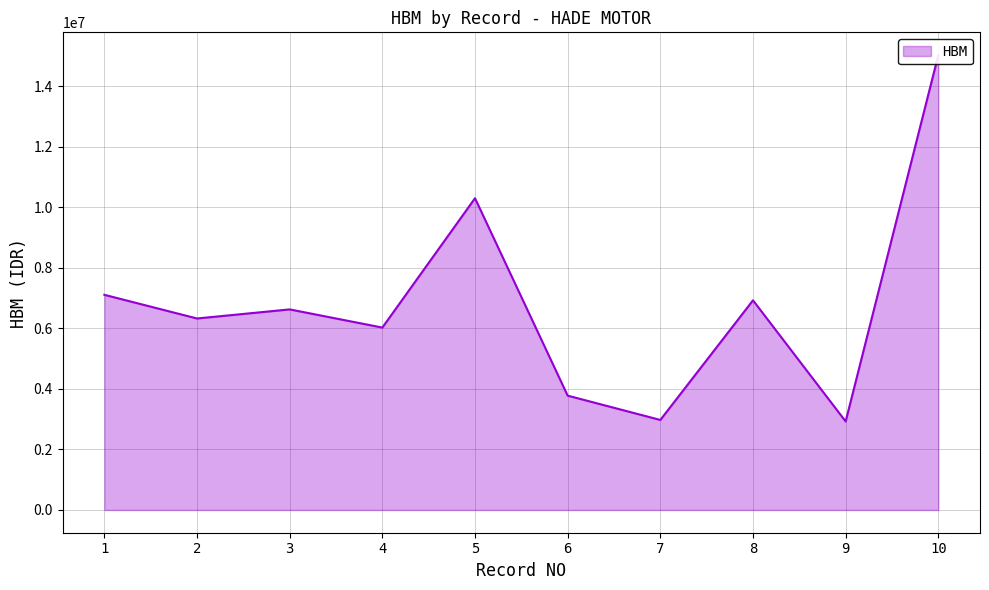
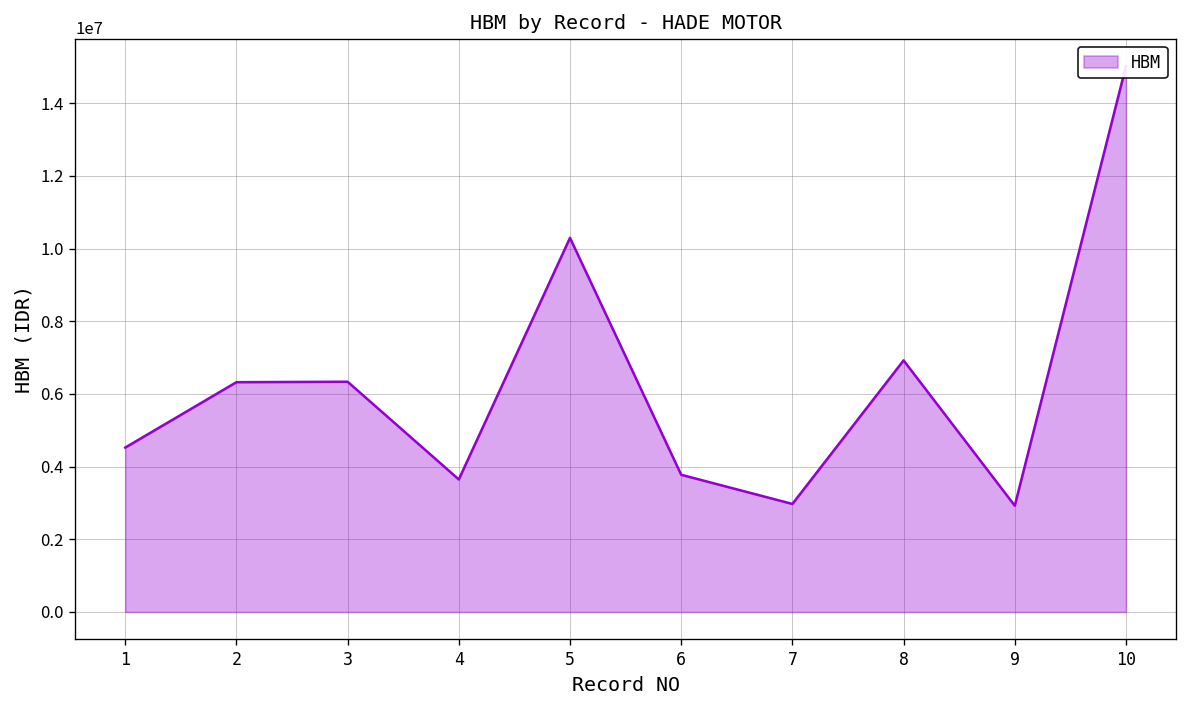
1: 7100000 -> 4500000
3: 6600000 -> 6300000
4: 6000000 -> 3600000
